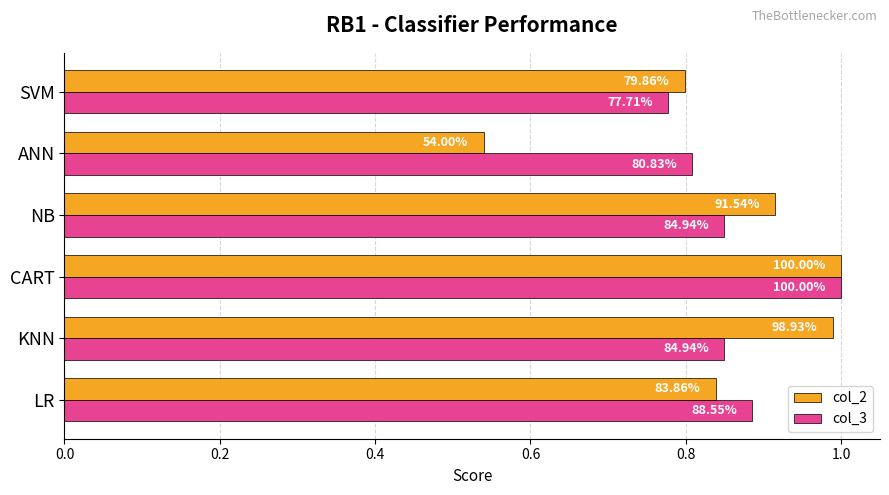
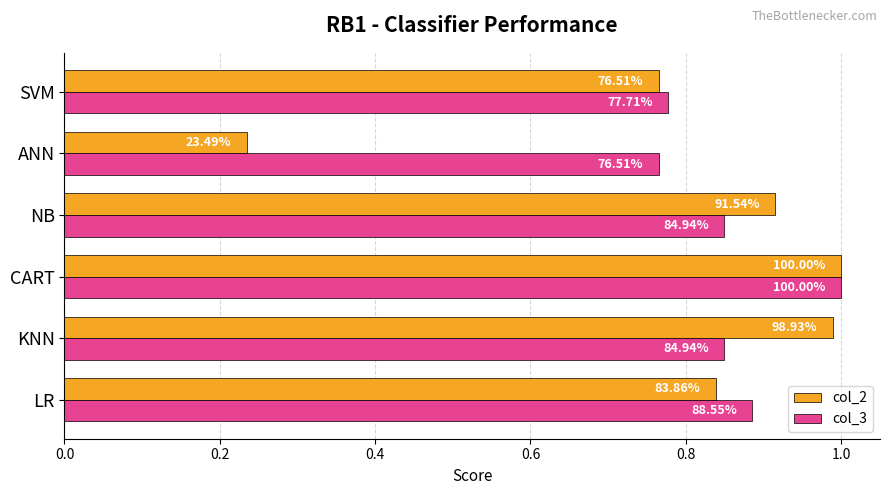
col_2, SVM: 79.86% -> 76.51%
col_2, ANN: 54.00% -> 23.49%
col_3, ANN: 80.83% -> 76.51%
